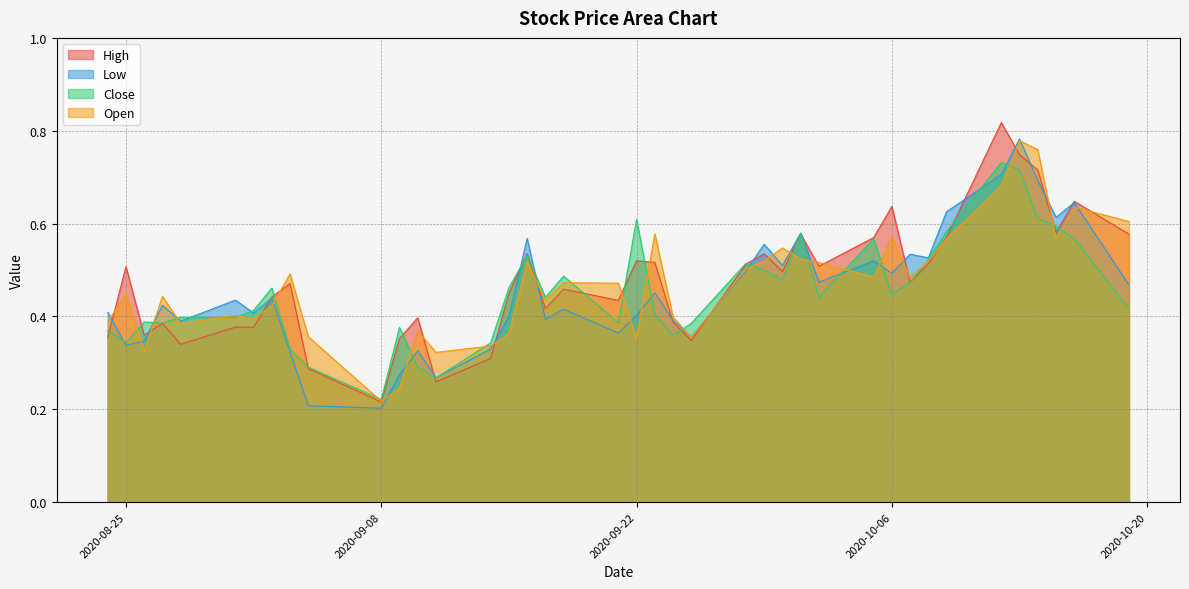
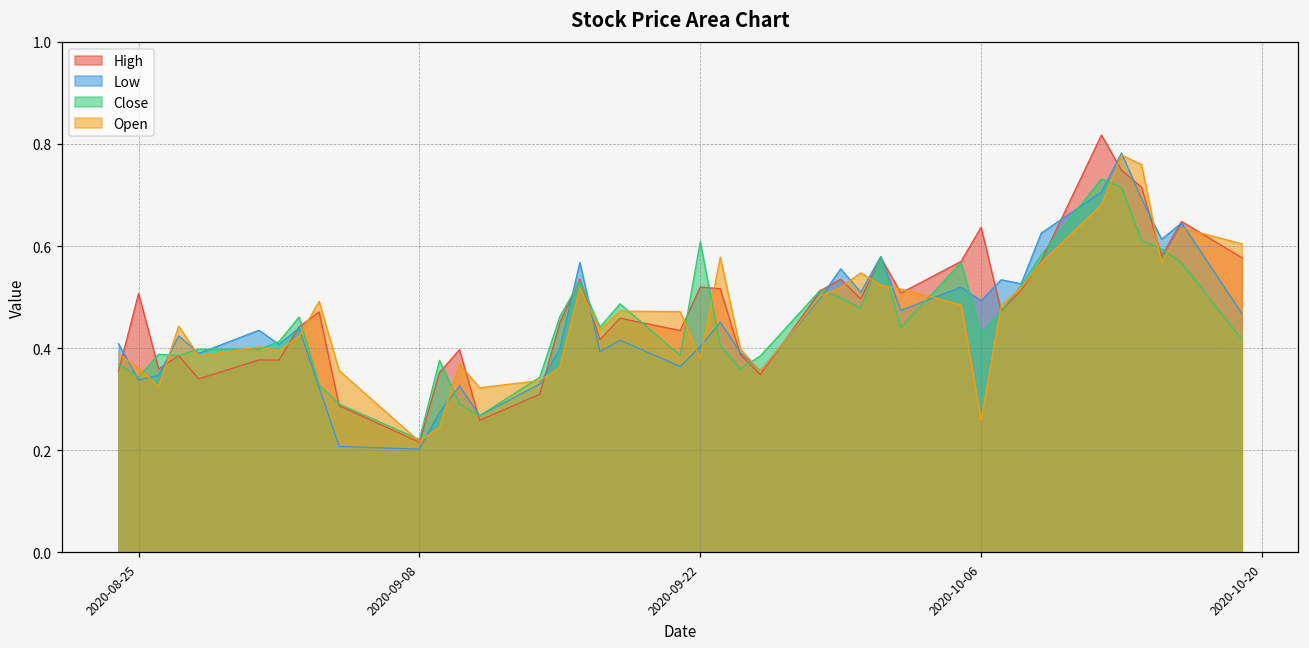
Open, 2020-08-25: 0.45 -> 0.36
Open, 2020-09-22: 0.35 -> 0.38
Close, 2020-10-06: 0.45 -> 0.43
Open, 2020-10-06: 0.57 -> 0.26
